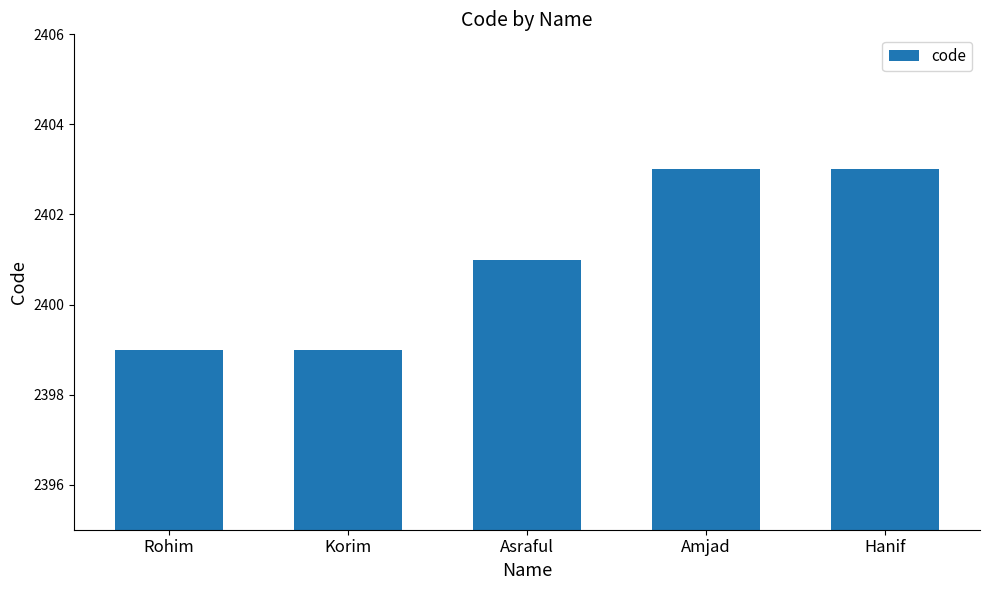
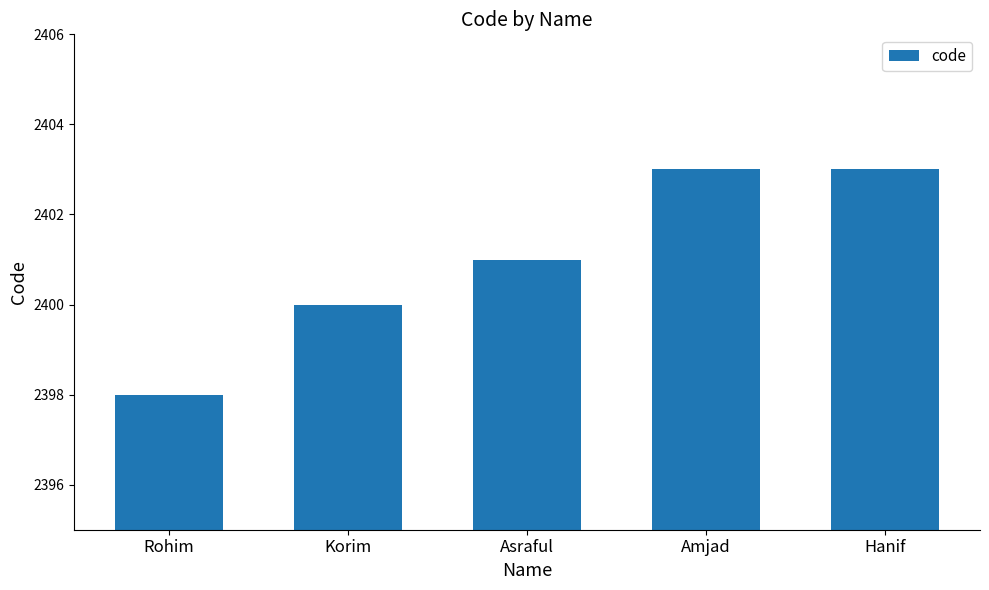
Rohim: 2399 -> 2398
Korim: 2399 -> 2400
